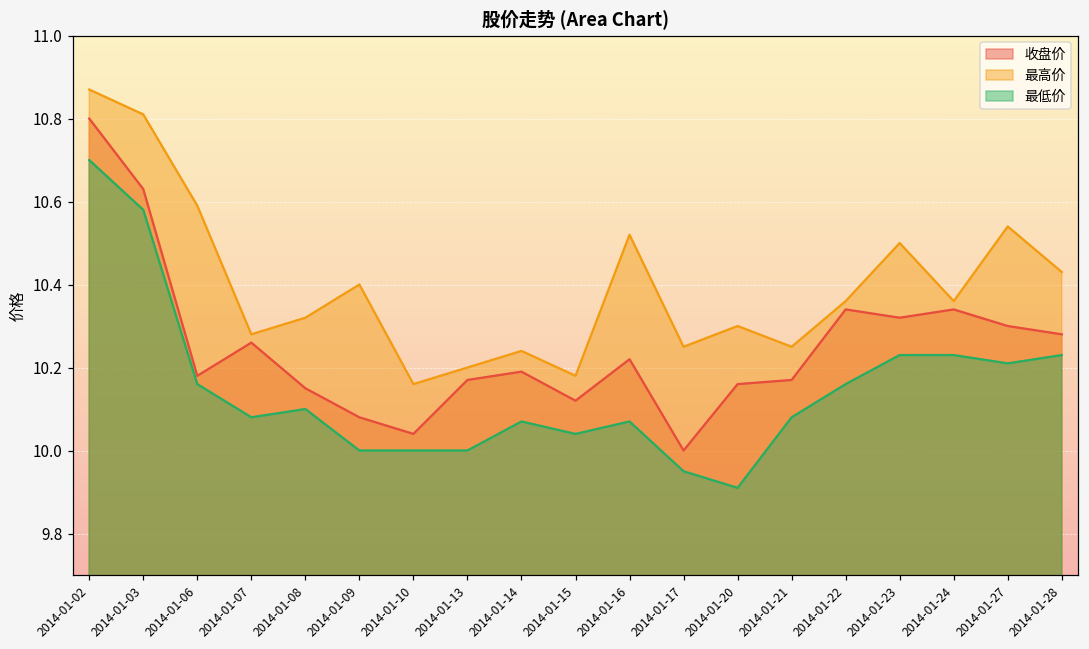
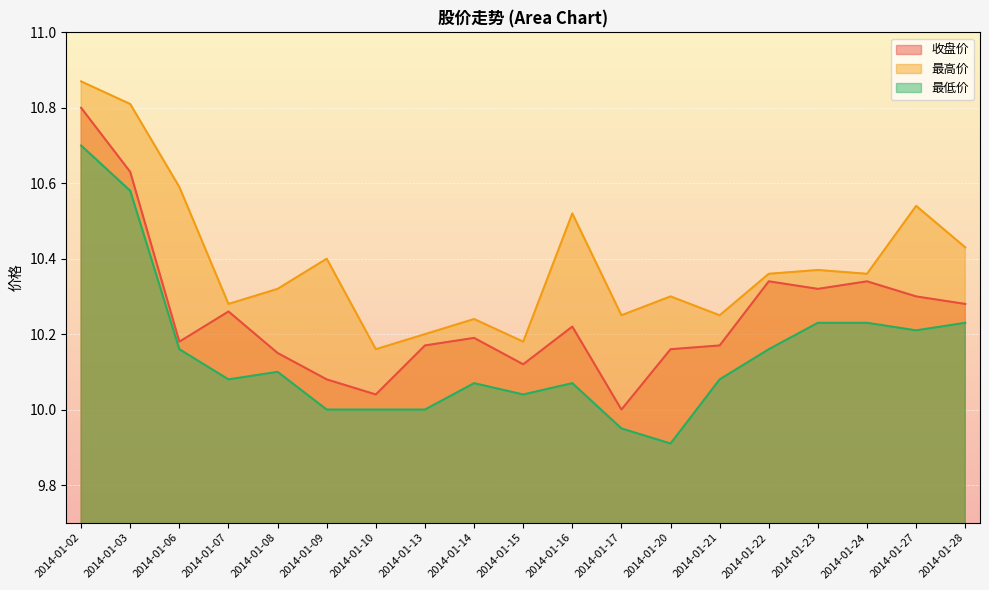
最高价, 2014-01-23: 10.50 -> 10.37
